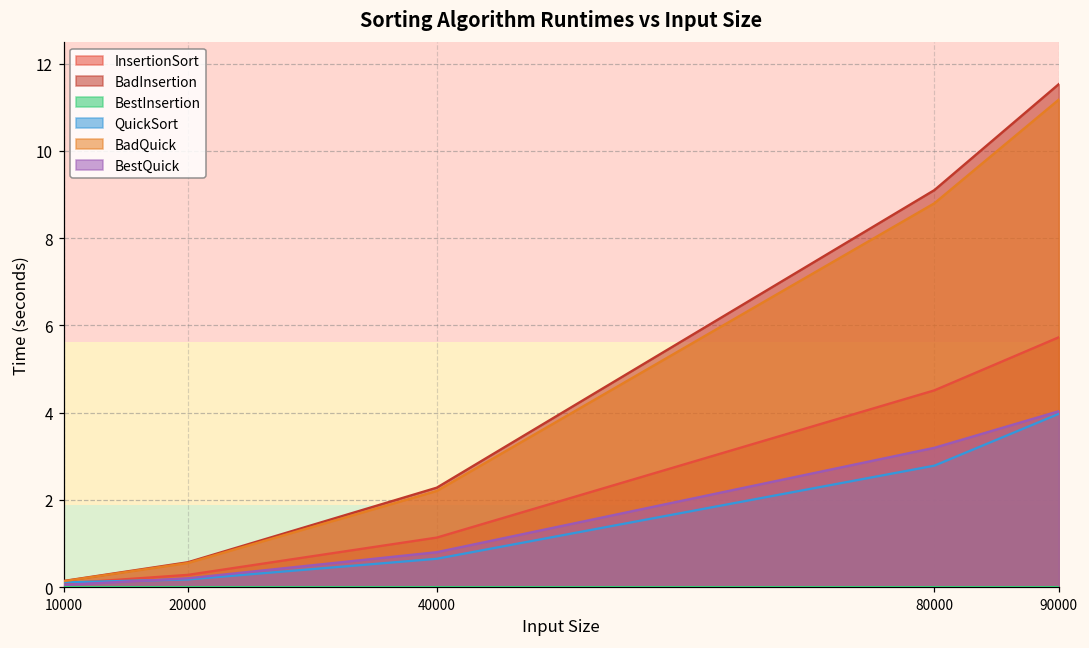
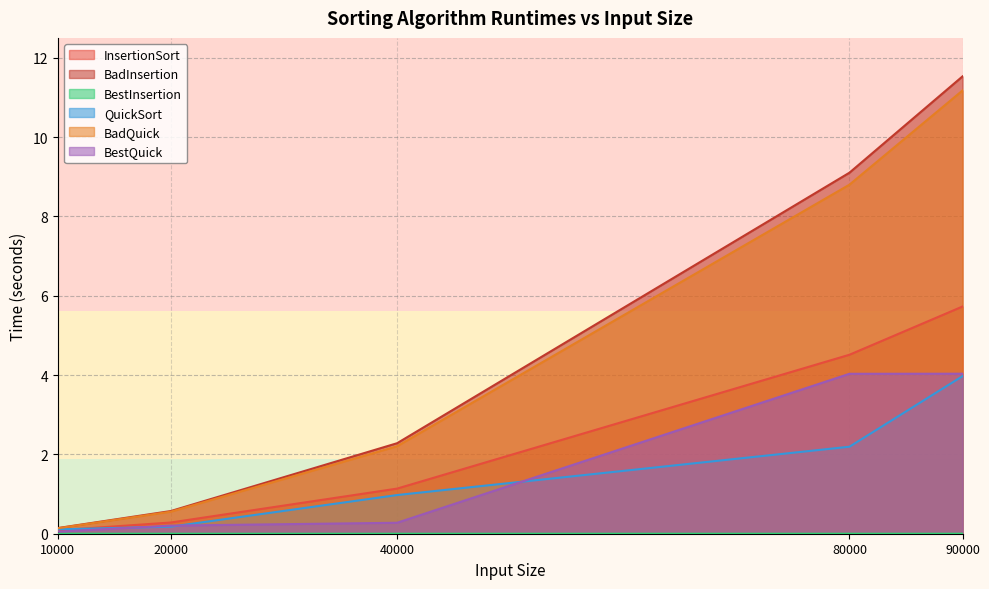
QuickSort, 40000: 0.7 -> 1.0
BestQuick, 40000: 0.8 -> 0.3
QuickSort, 80000: 2.8 -> 2.2
BestQuick, 80000: 3.2 -> 4.0
